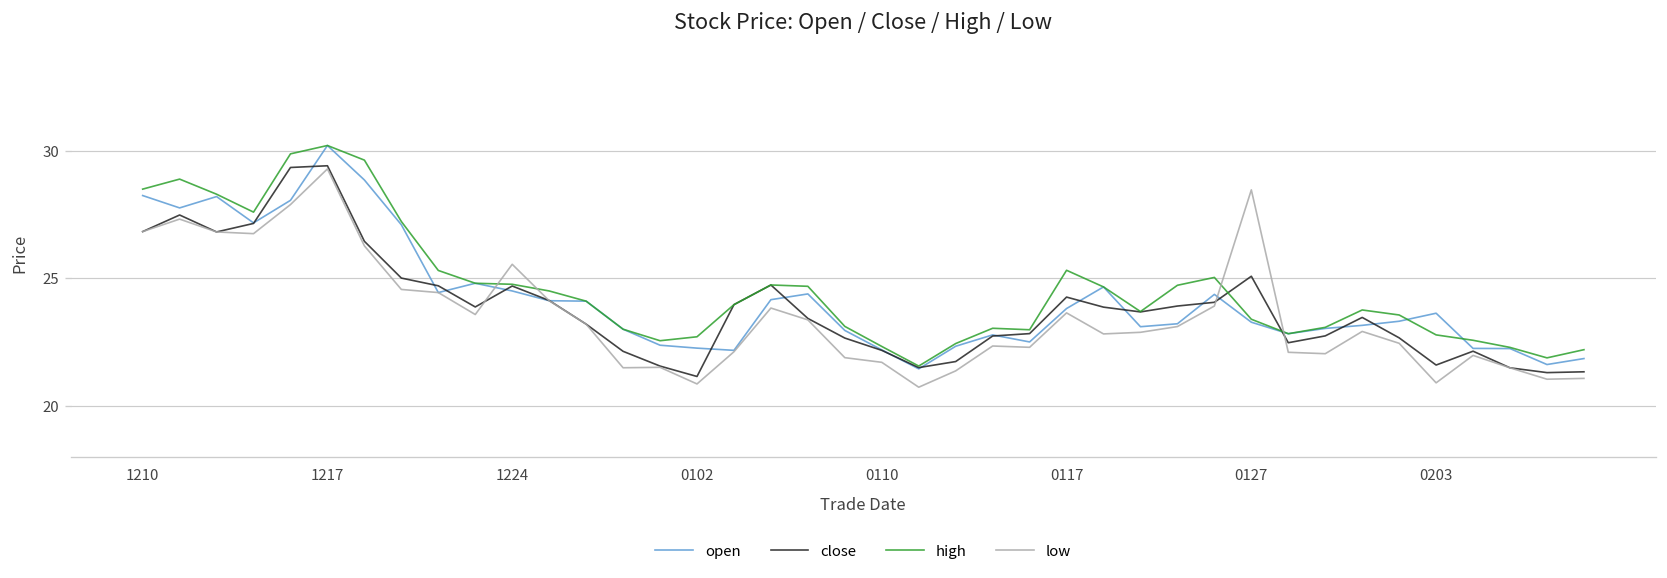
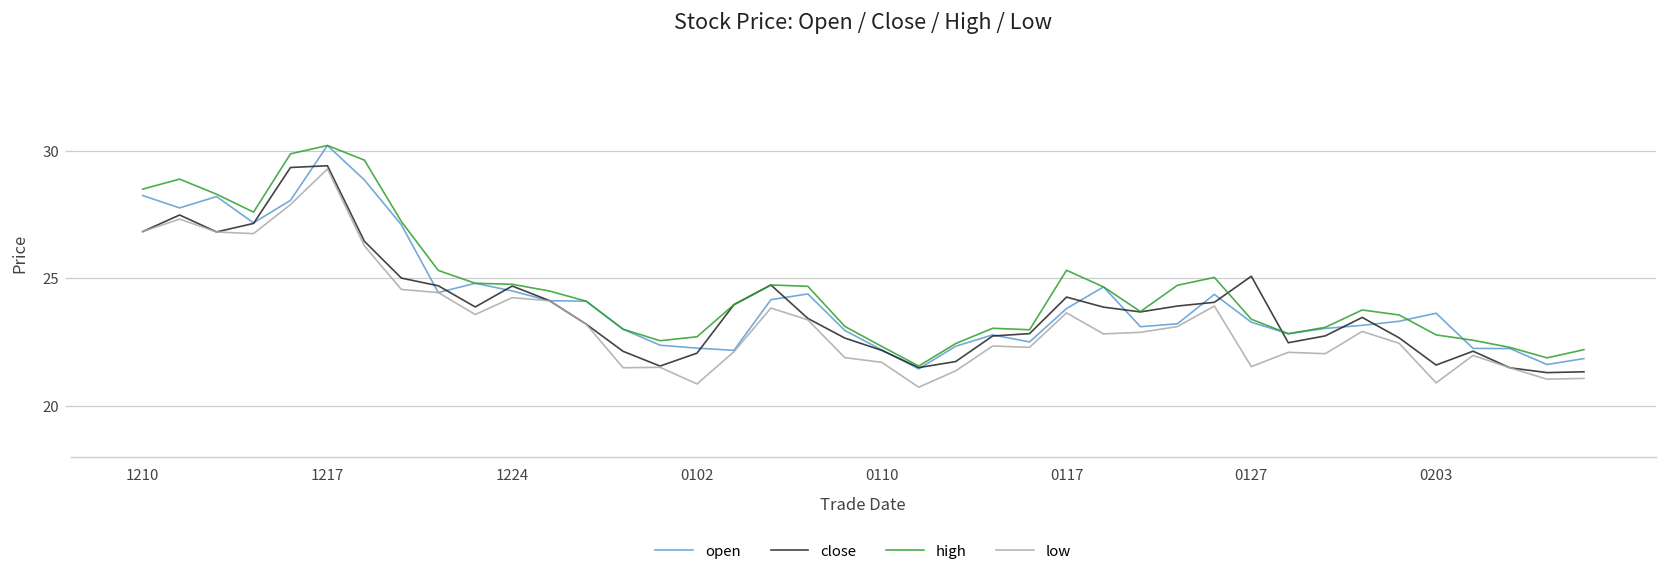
low, 1224: 25.6 -> 24.2
close, 0102: 21.2 -> 22.1
low, 0127: 28.5 -> 21.5
